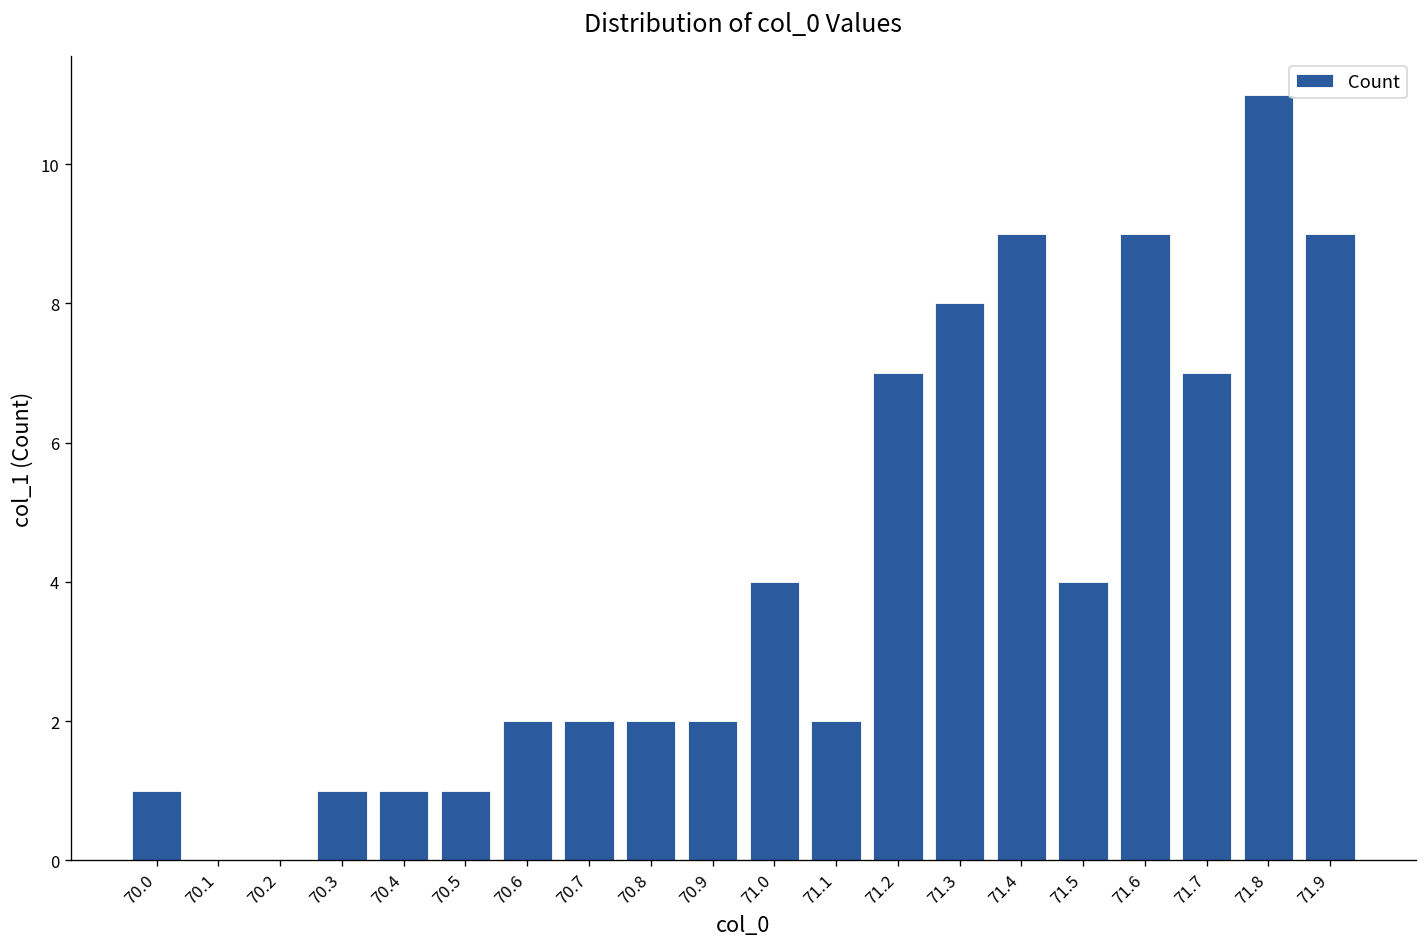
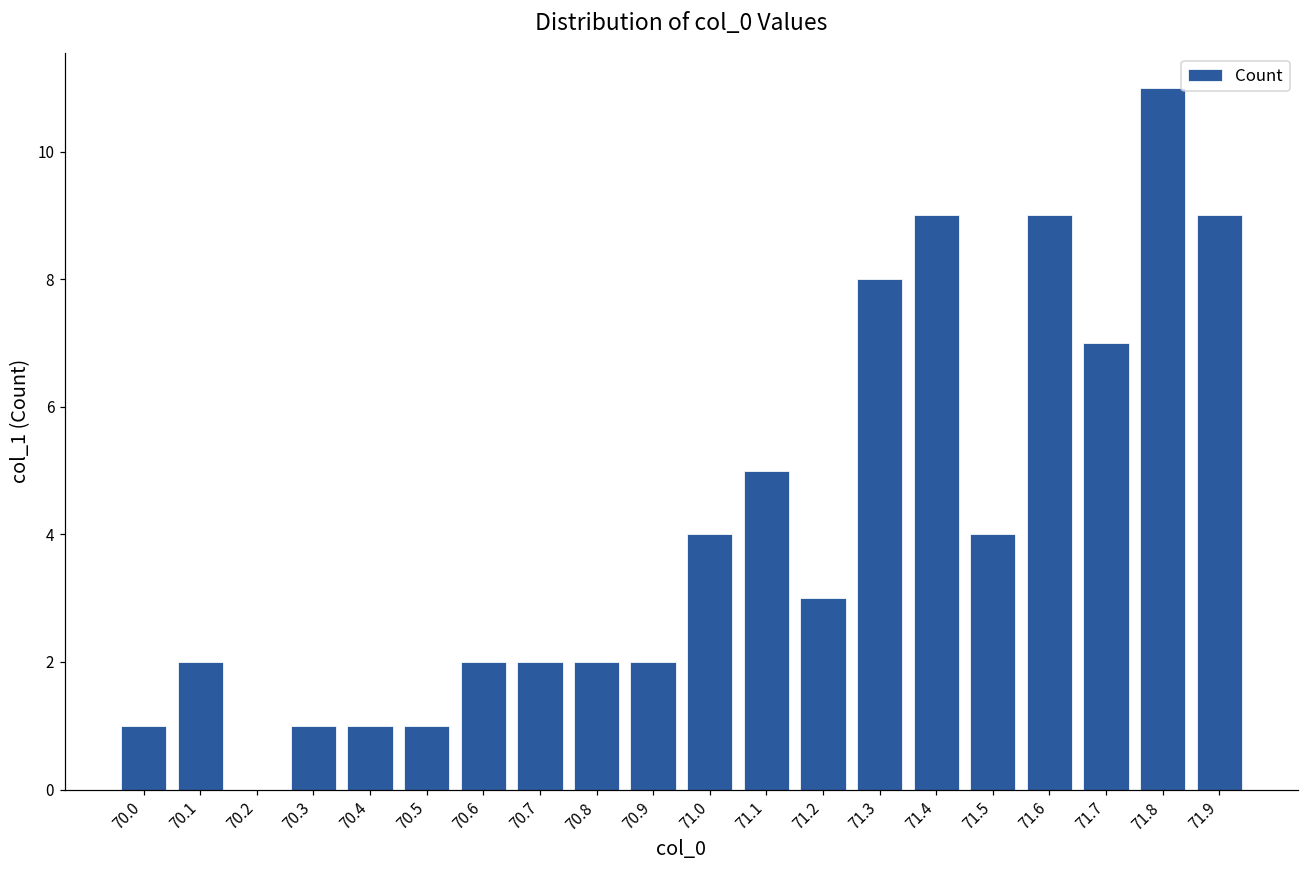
70.1: 0 -> 2
71.1: 2 -> 5
71.2: 7 -> 3
